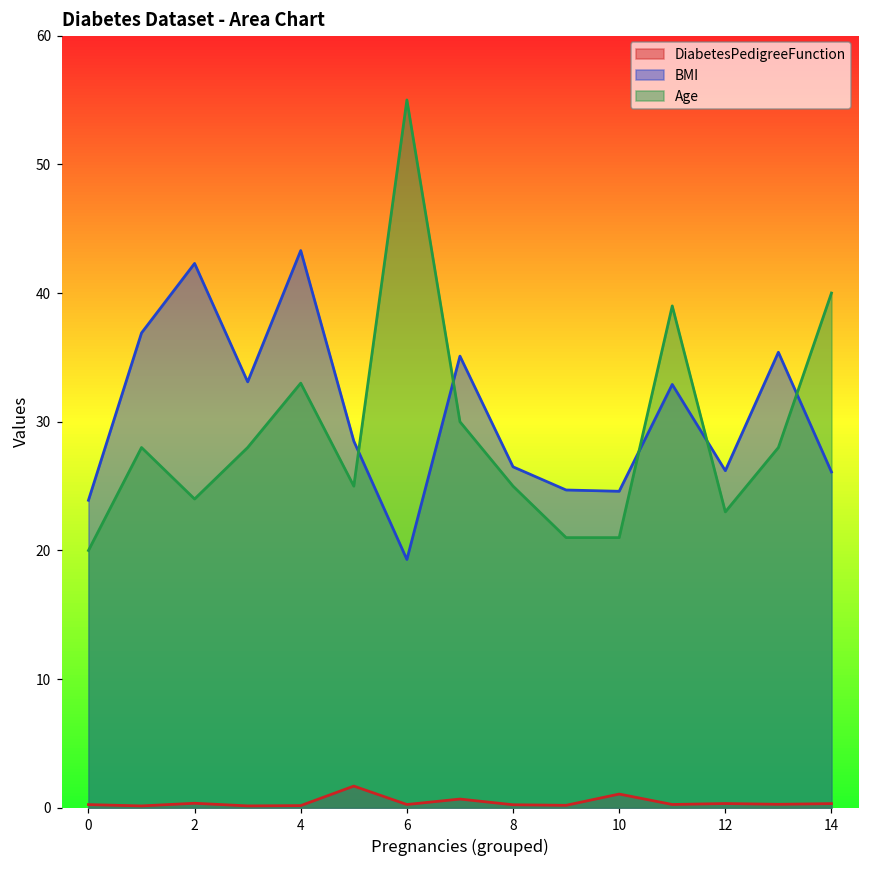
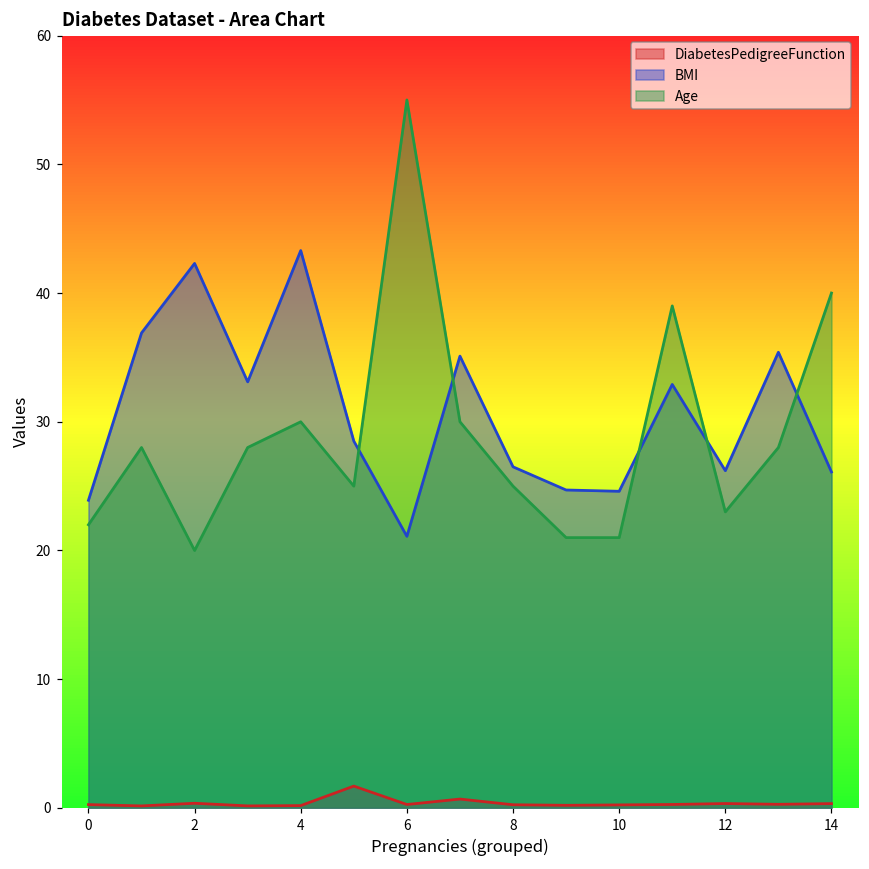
Age, 0: 20 -> 22
Age, 2: 24 -> 20
Age, 4: 33 -> 30
BMI, 6: 19.3 -> 21.1
DiabetesPedigreeFunction, 10: 1.1 -> 0.2
